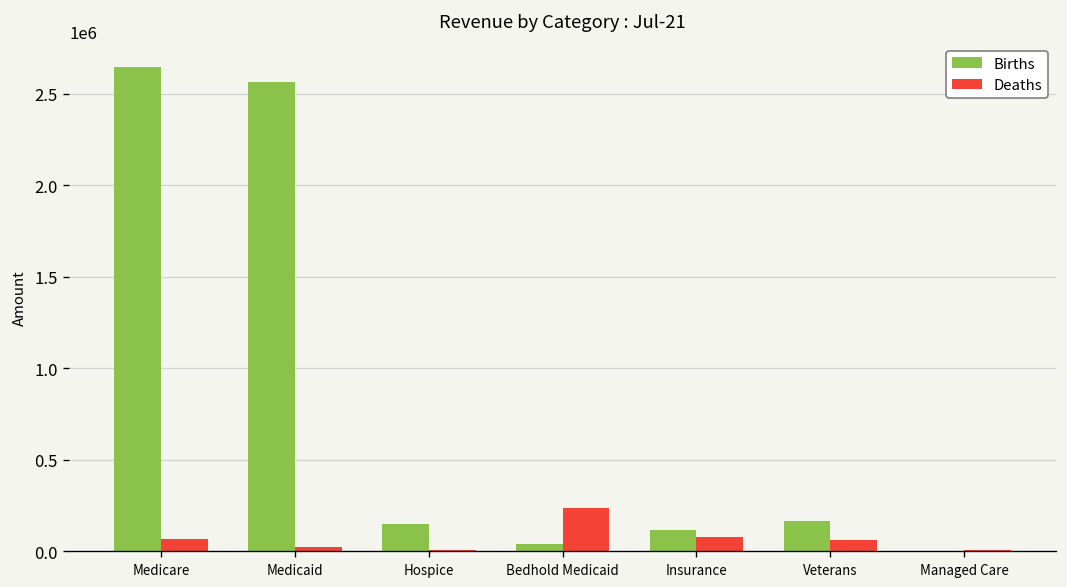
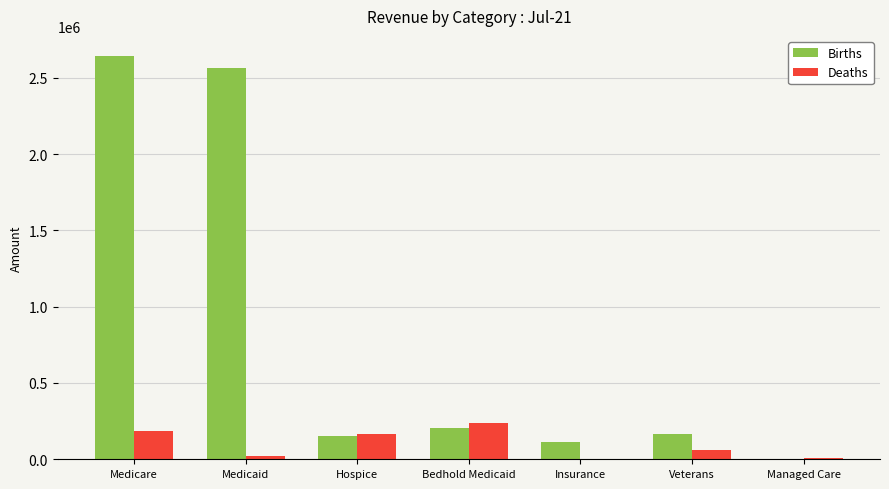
Deaths, Medicare: 70000 -> 190000
Deaths, Hospice: 10000 -> 160000
Births, Bedhold Medicaid: 40000 -> 210000
Deaths, Insurance: 80000 -> 0
